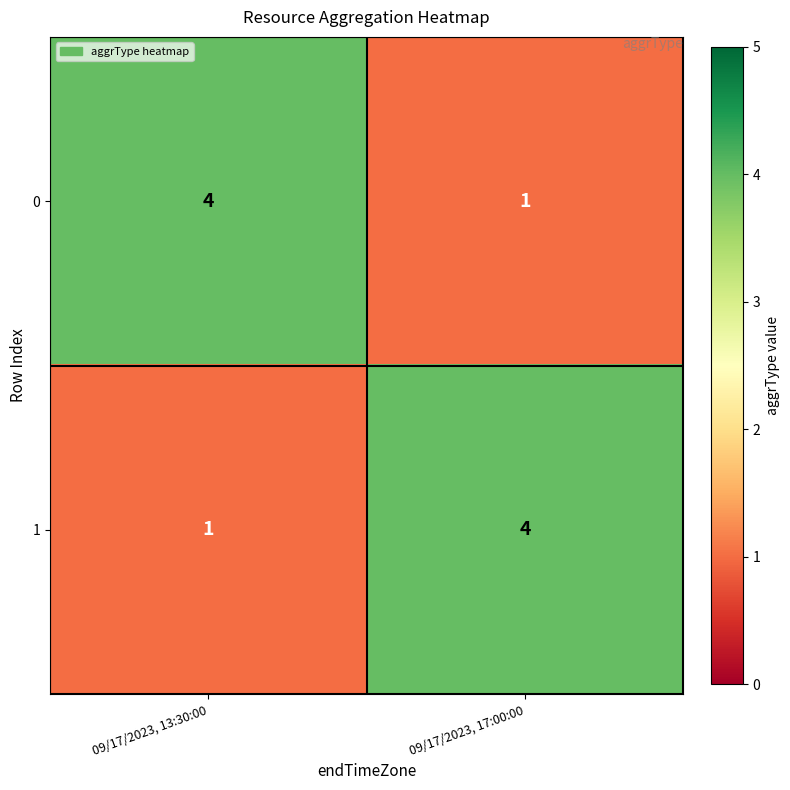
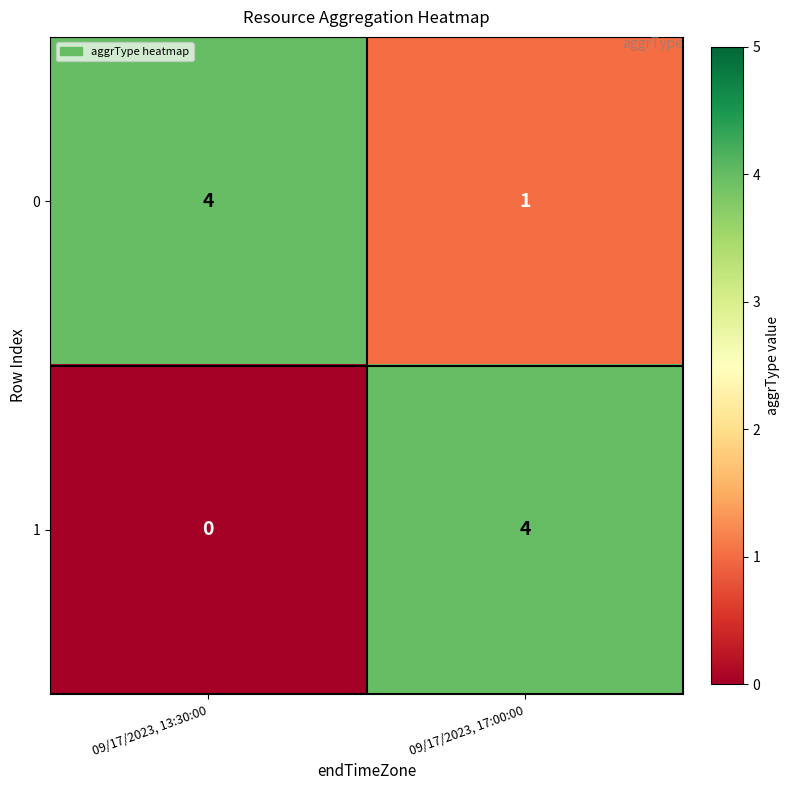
1, 09/17/2023, 13:30:00: 1 -> 0
